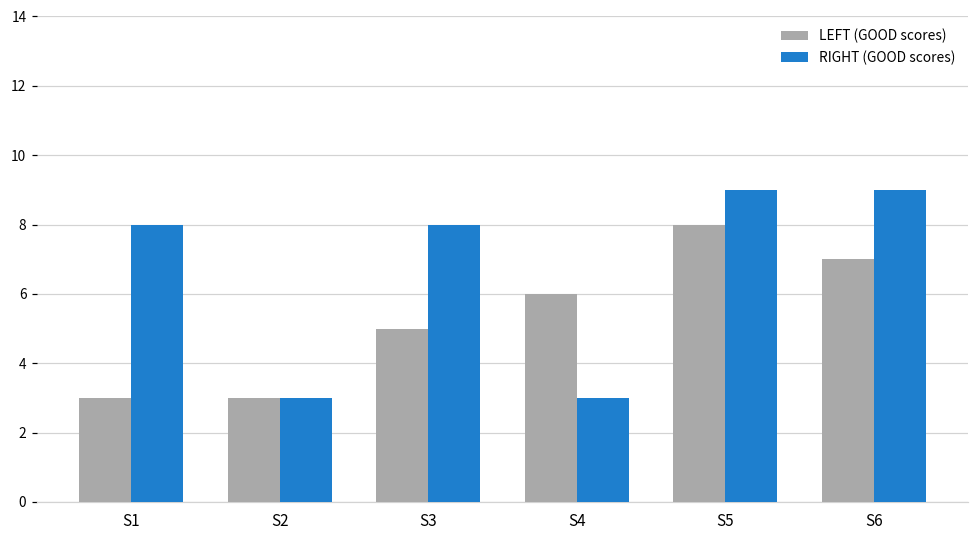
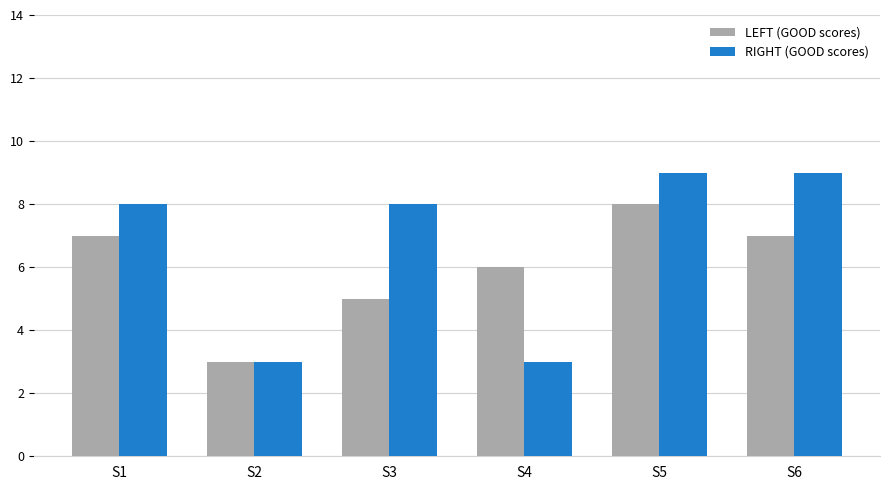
LEFT (GOOD scores), S1: 3 -> 7
